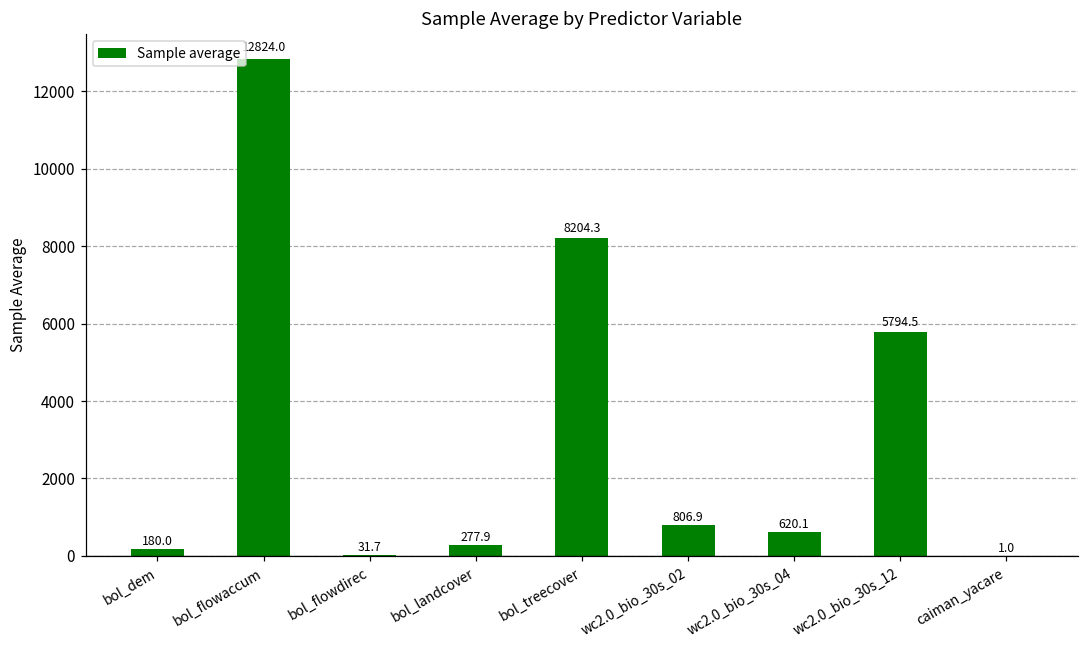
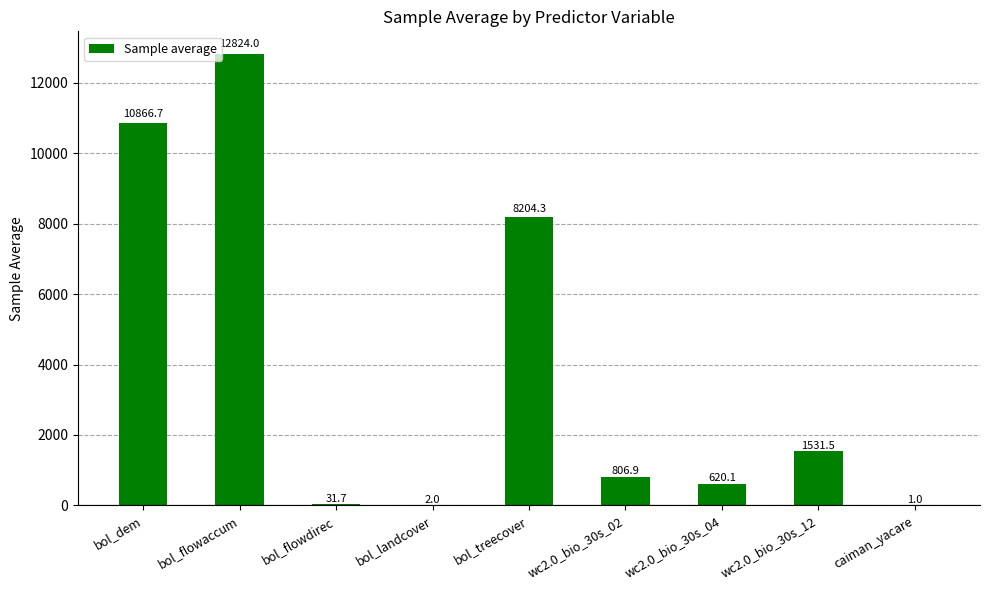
bol_dem: 180.0 -> 10866.7
bol_landcover: 277.9 -> 2.0
wc2.0_bio_30s_12: 5794.5 -> 1531.5
